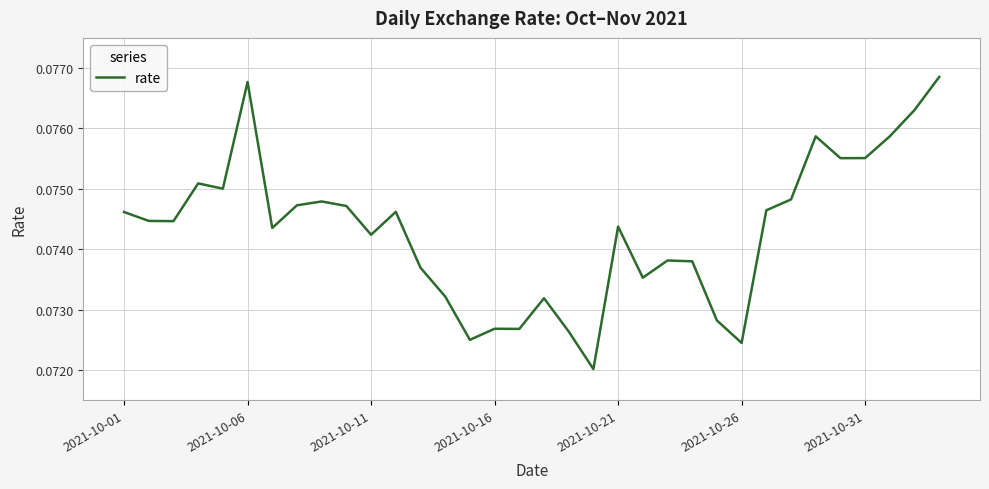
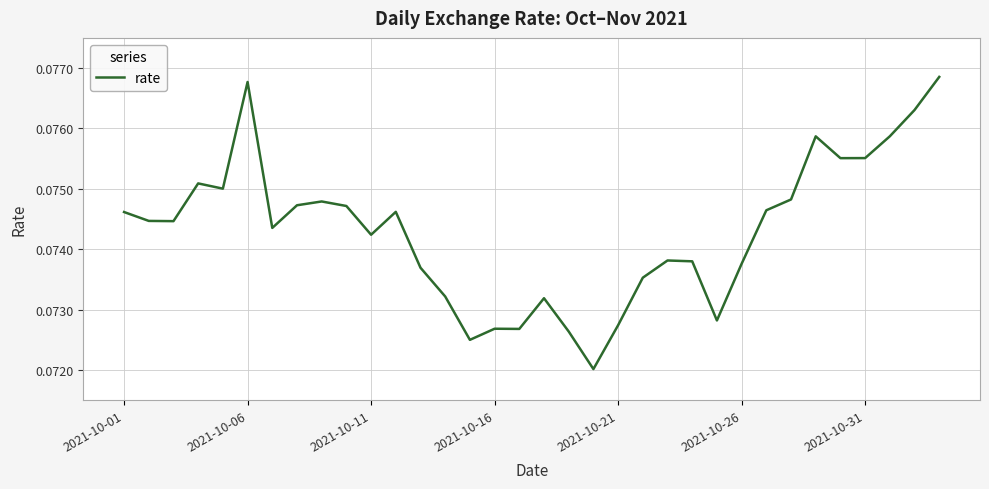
2021-10-21: 0.0744 -> 0.0727
2021-10-26: 0.0725 -> 0.0738
